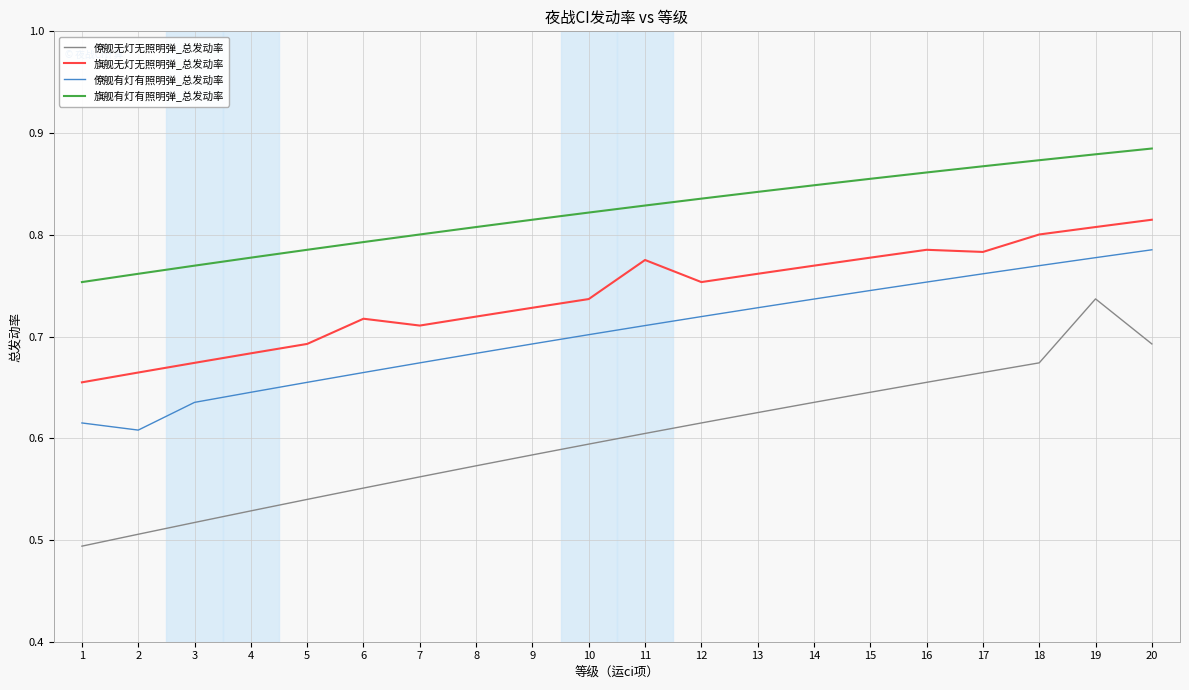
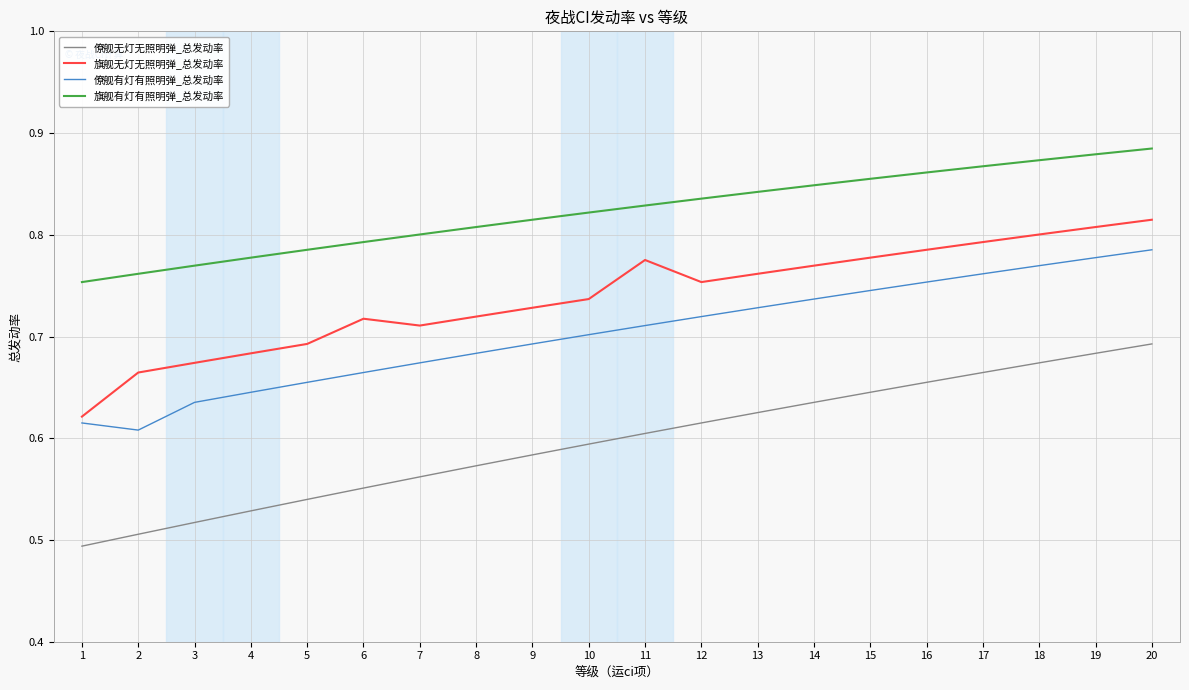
旗舰无灯无照明弹_总发动率, 1: 0.655 -> 0.621
旗舰无灯无照明弹_总发动率, 17: 0.783 -> 0.793
僚舰无灯无照明弹_总发动率, 19: 0.737 -> 0.683
